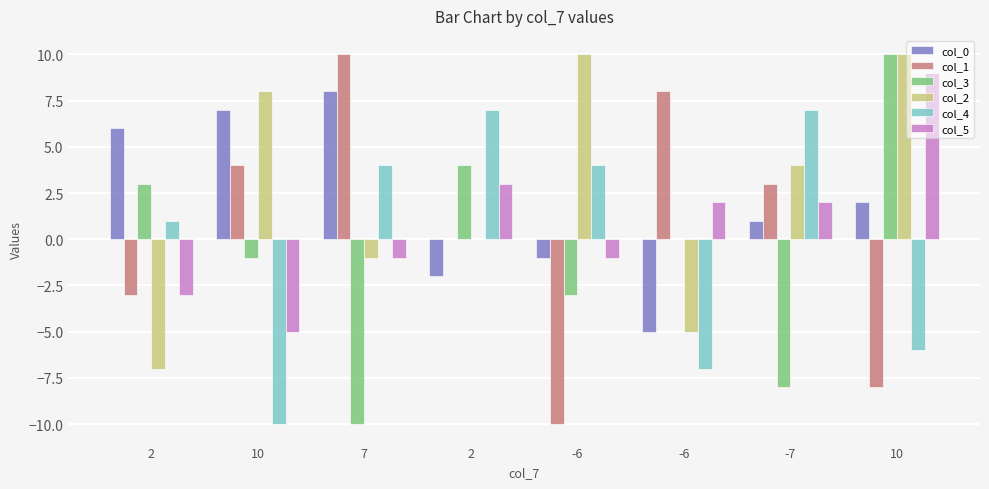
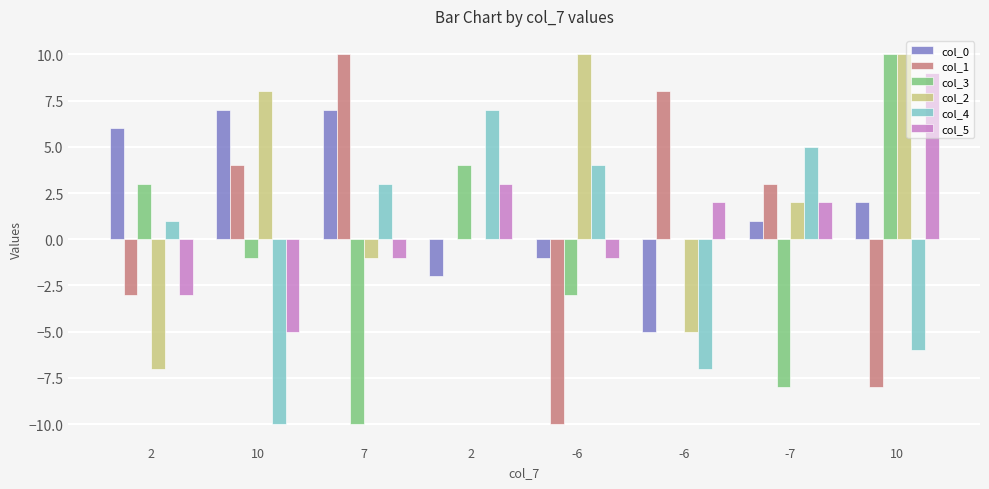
col_0, 7: 8 -> 7
col_4, 7: 4 -> 3
col_2, -7: 4 -> 2
col_4, -7: 7 -> 5
